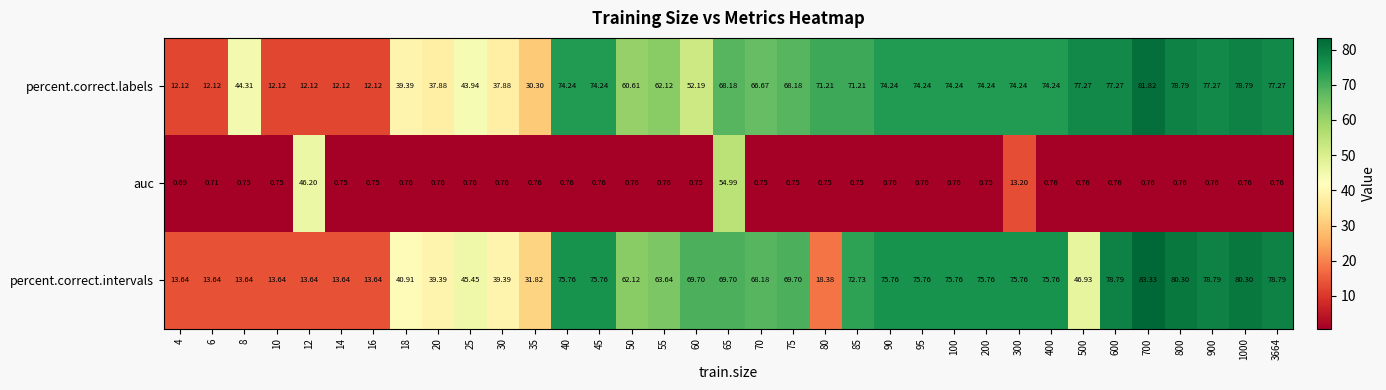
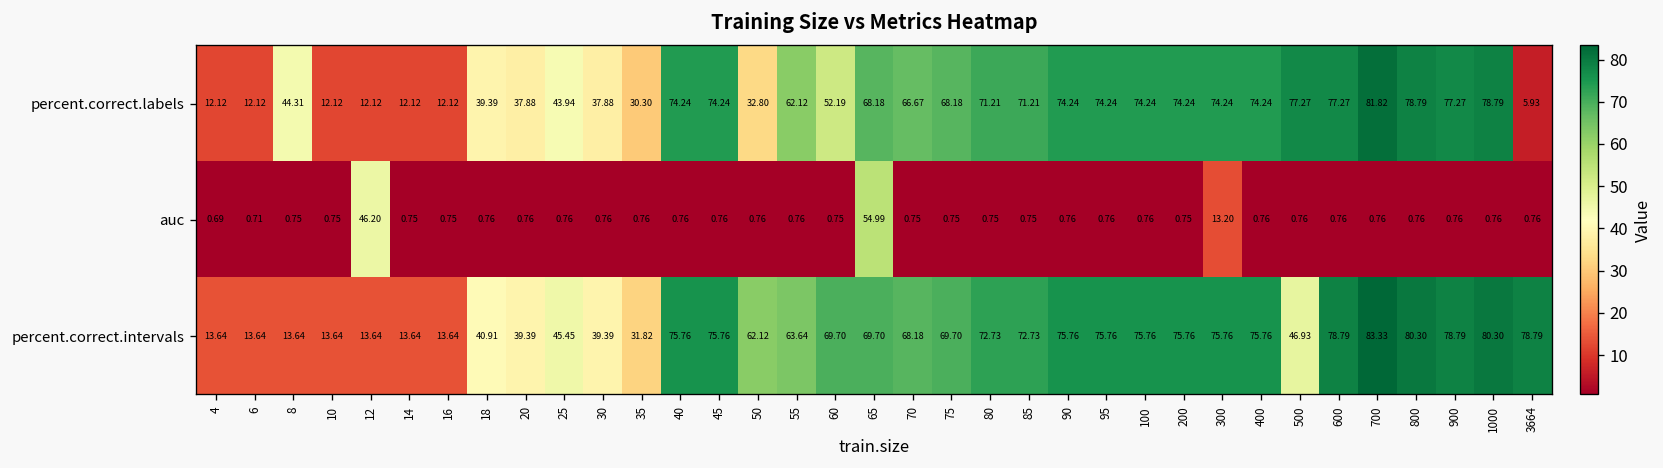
percent.correct.labels, 50: 60.61 -> 32.80
percent.correct.labels, 3664: 77.27 -> 5.93
percent.correct.intervals, 80: 18.38 -> 72.73
